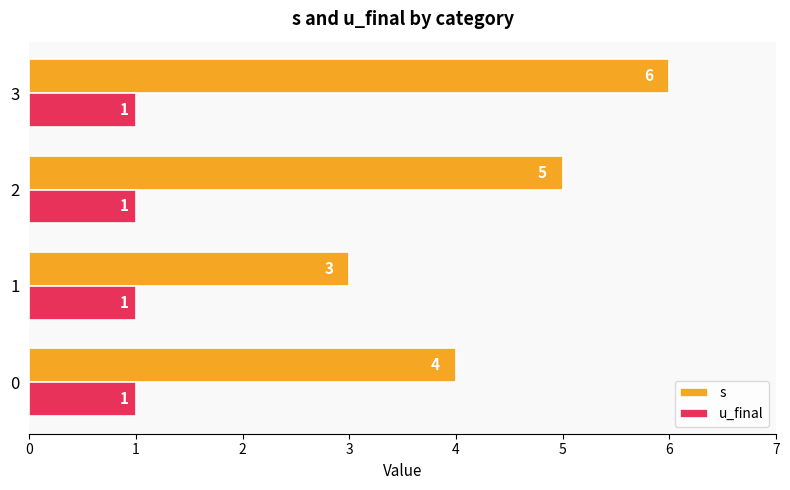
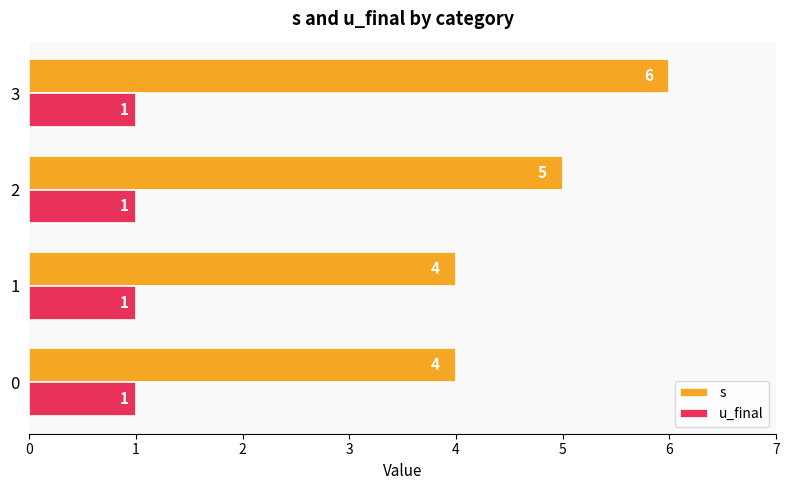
s, 1: 3 -> 4
